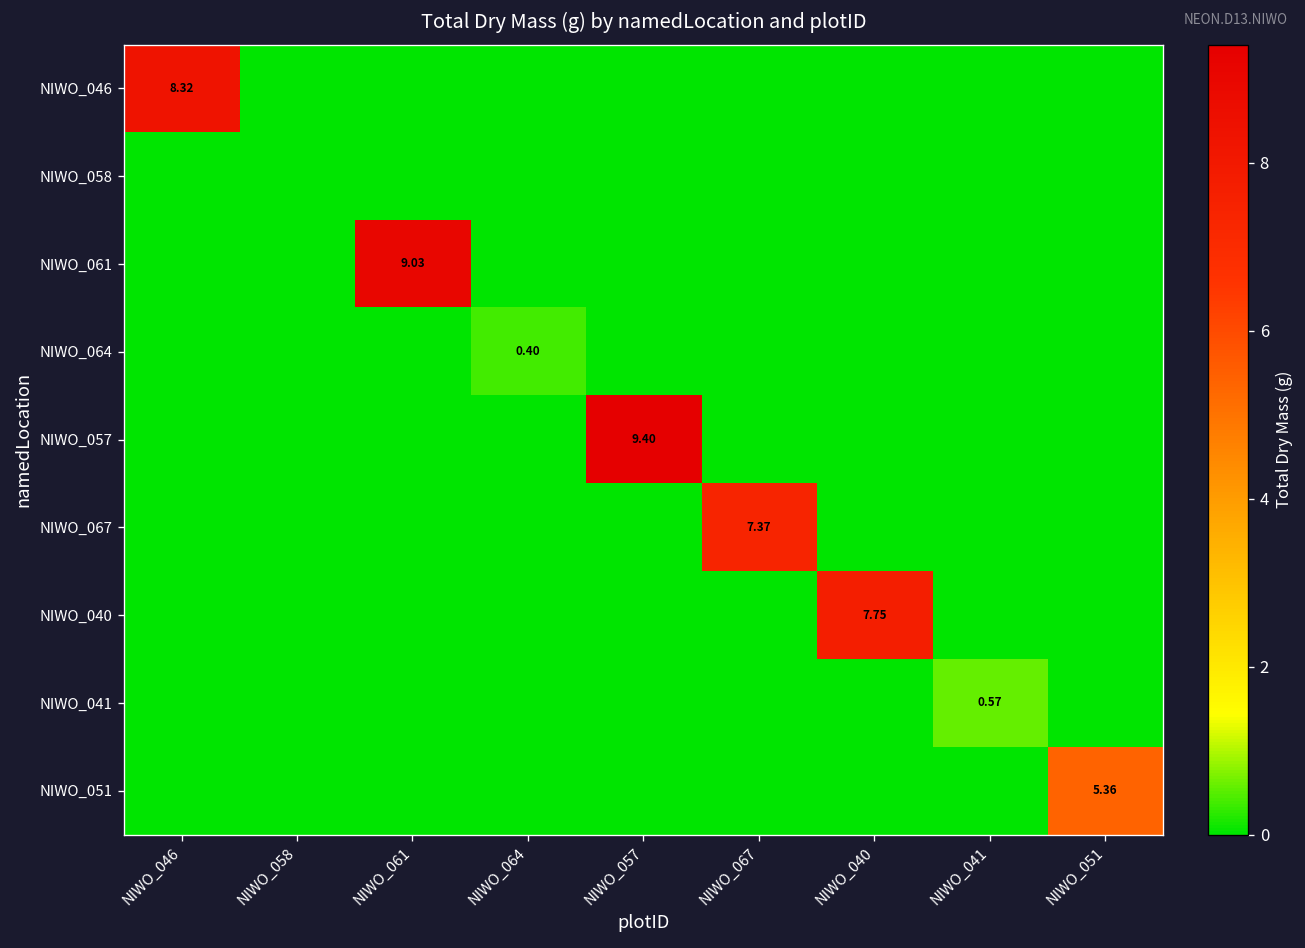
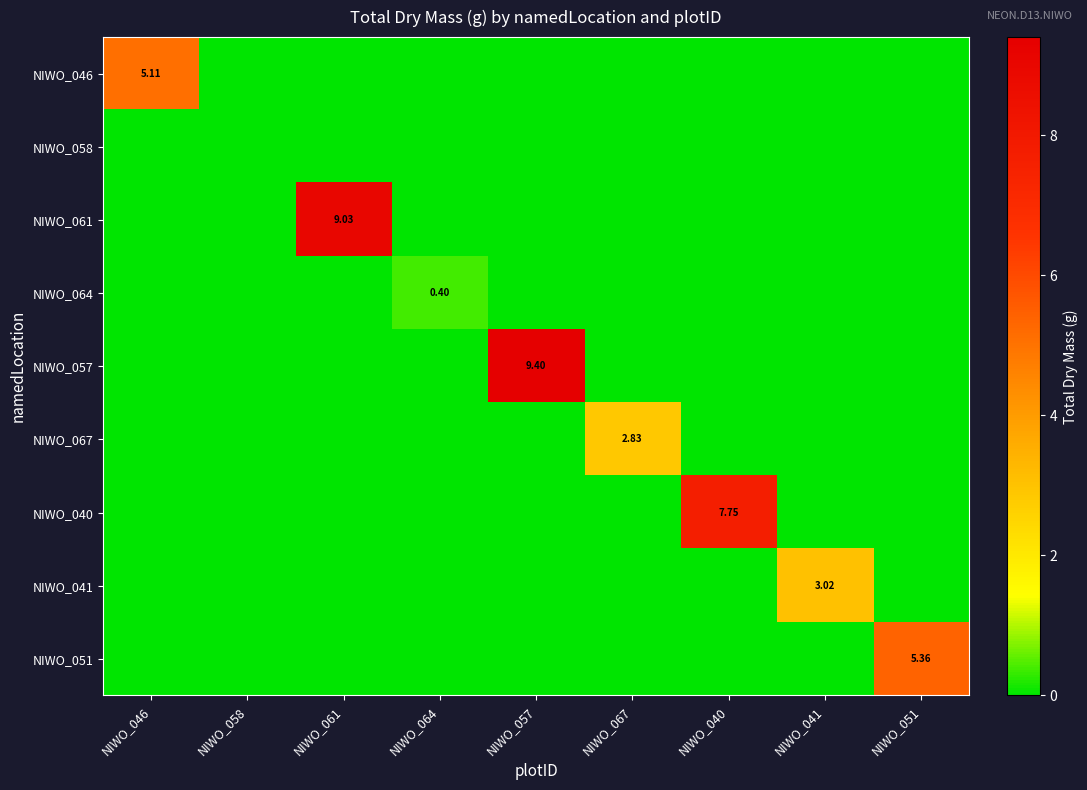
NIWO_046, NIWO_046: 8.32 -> 5.11
NIWO_067, NIWO_067: 7.37 -> 2.83
NIWO_041, NIWO_041: 0.57 -> 3.02
